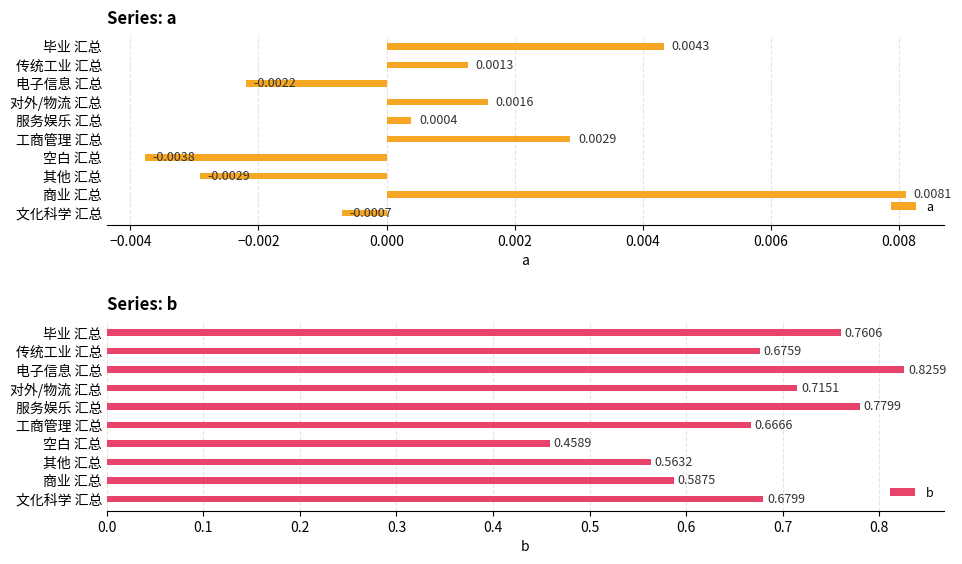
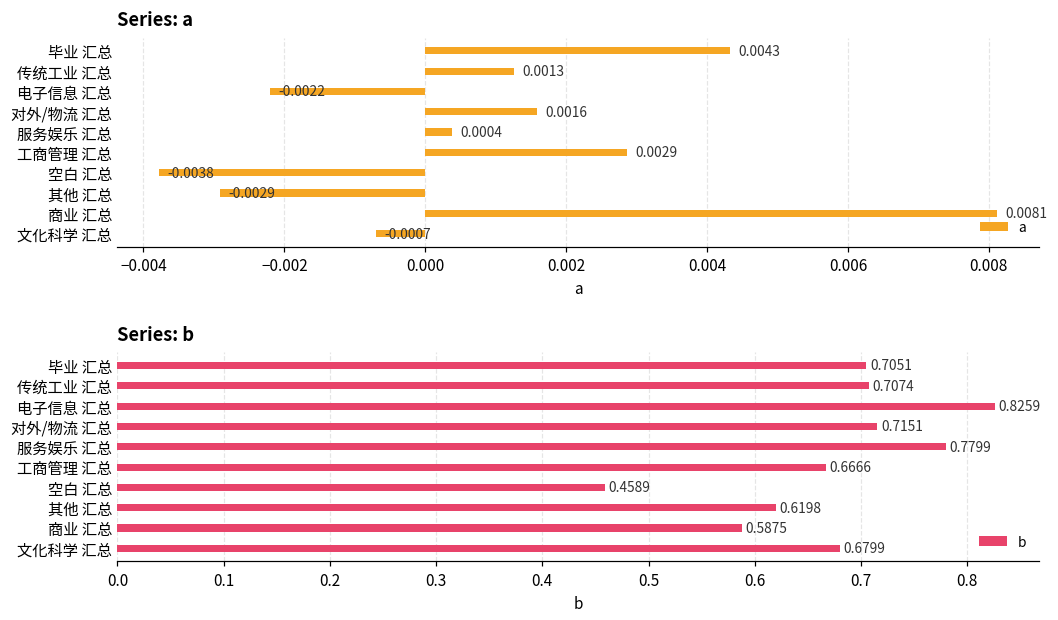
Series: b, 毕业 汇总: 0.7606 -> 0.7051
Series: b, 传统工业 汇总: 0.6759 -> 0.7074
Series: b, 其他 汇总: 0.5632 -> 0.6198
